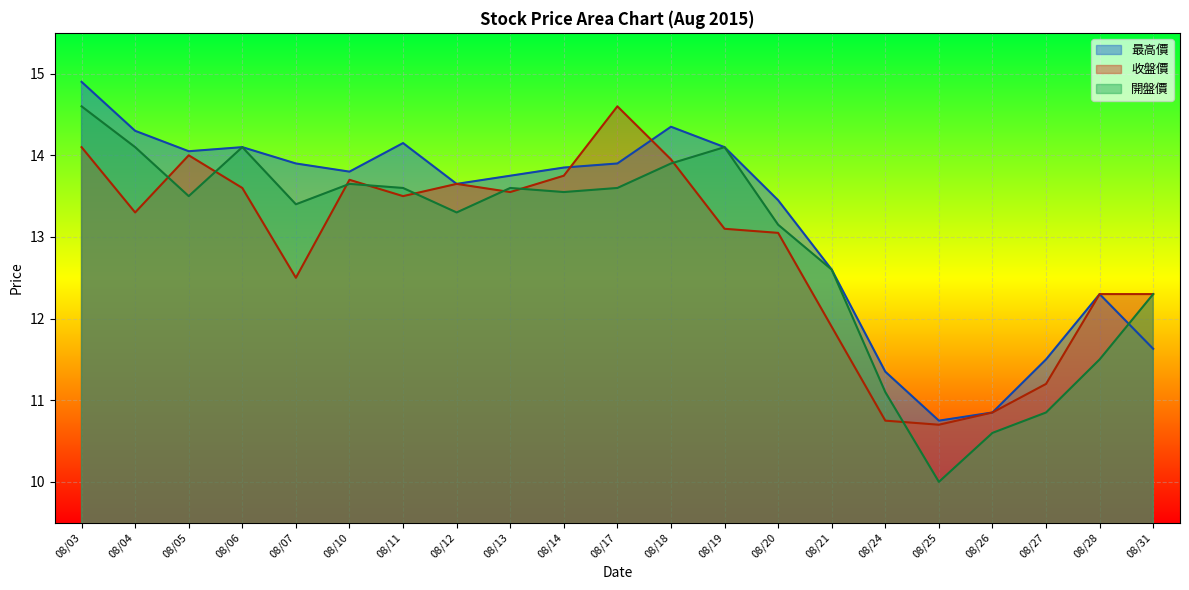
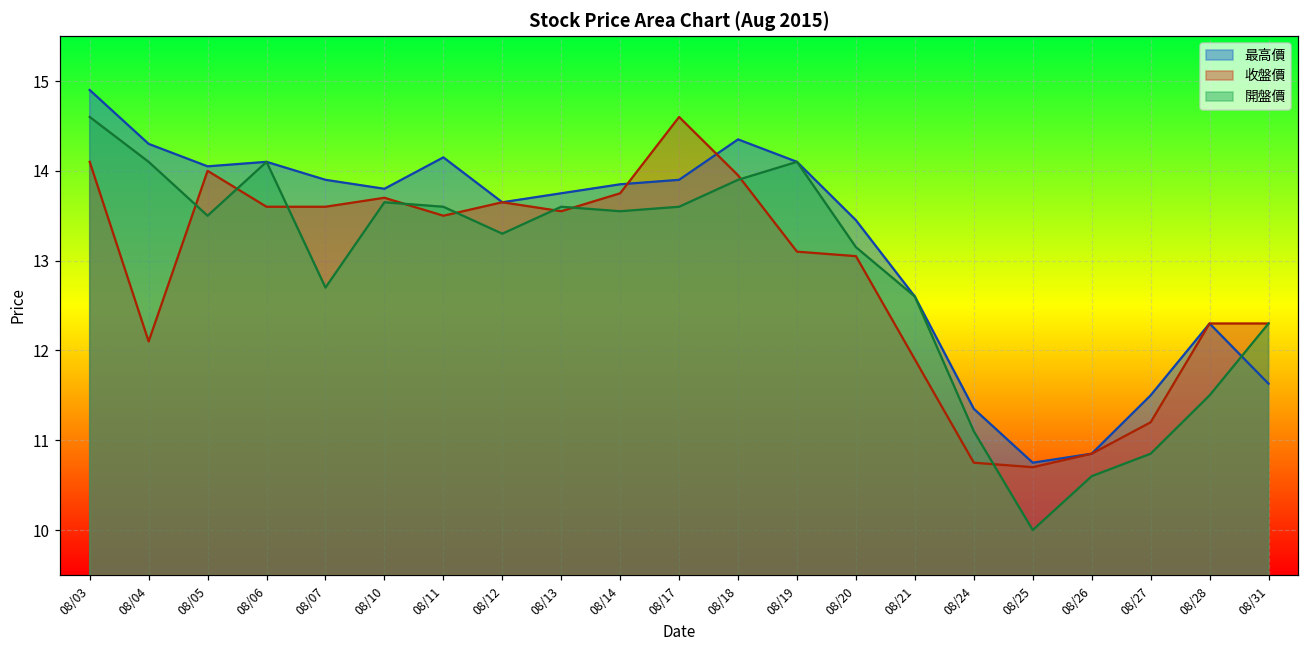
收盤價, 08/04: 13.3 -> 12.1
收盤價, 08/07: 12.5 -> 13.6
開盤價, 08/07: 13.4 -> 12.7
